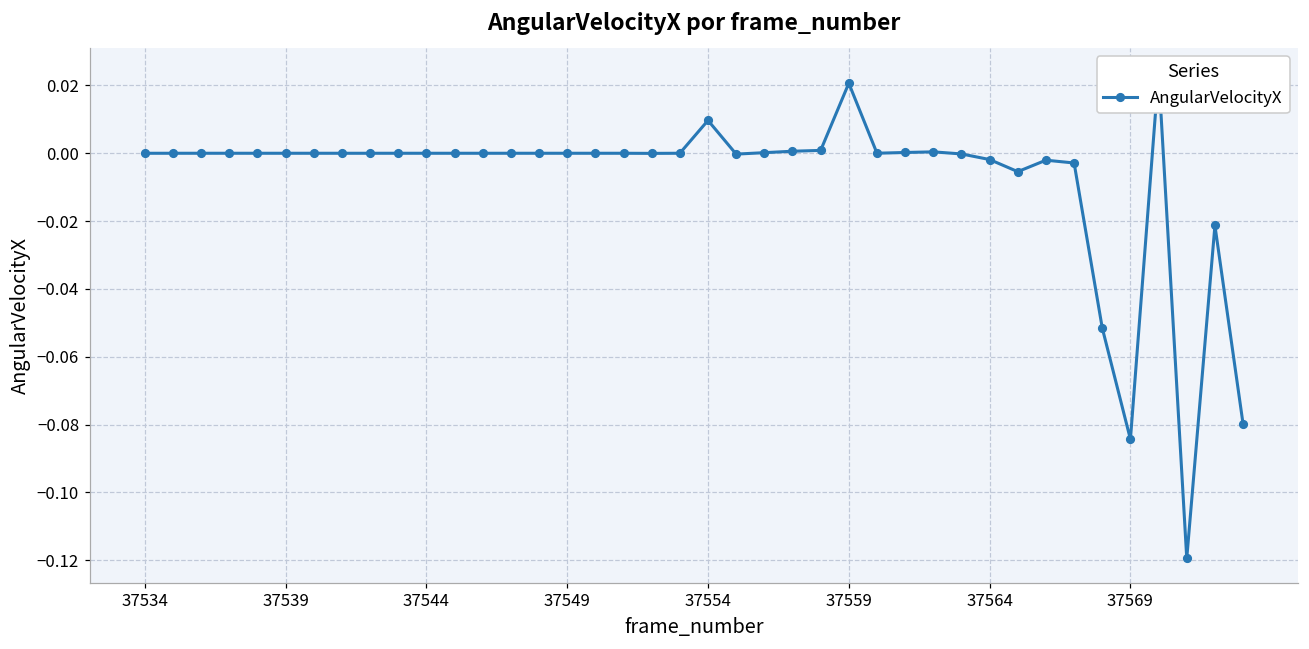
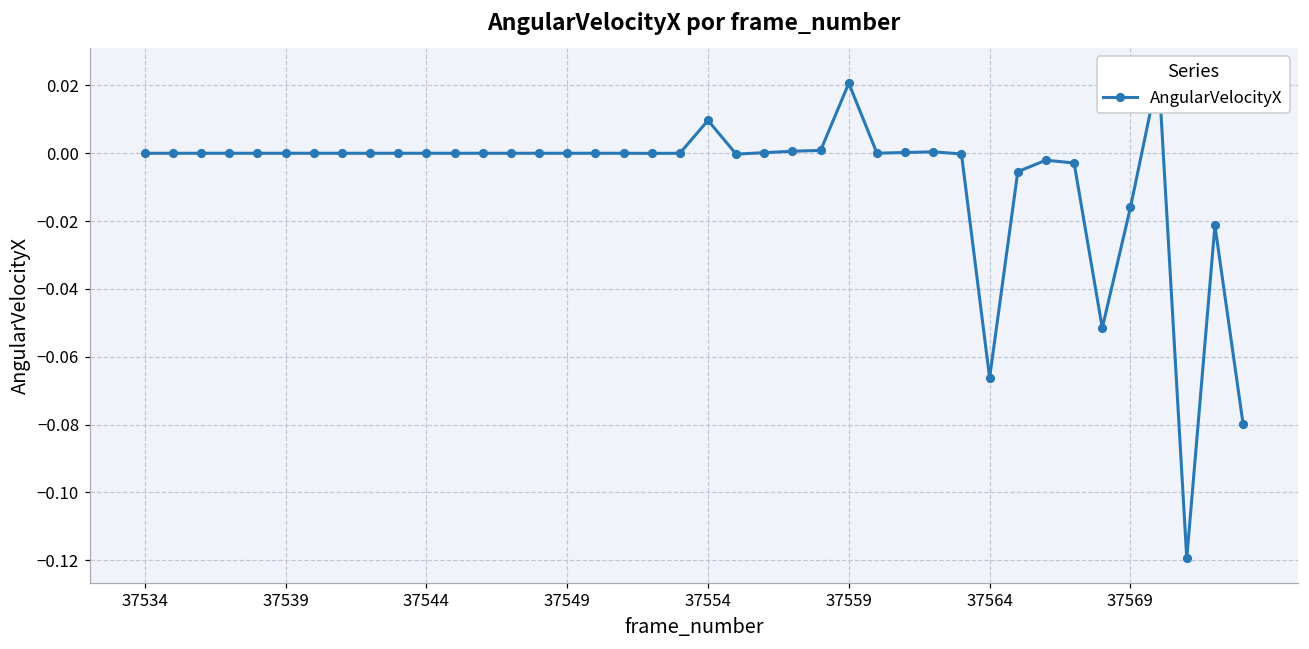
37564: -0.002 -> -0.066
37569: -0.084 -> -0.016
